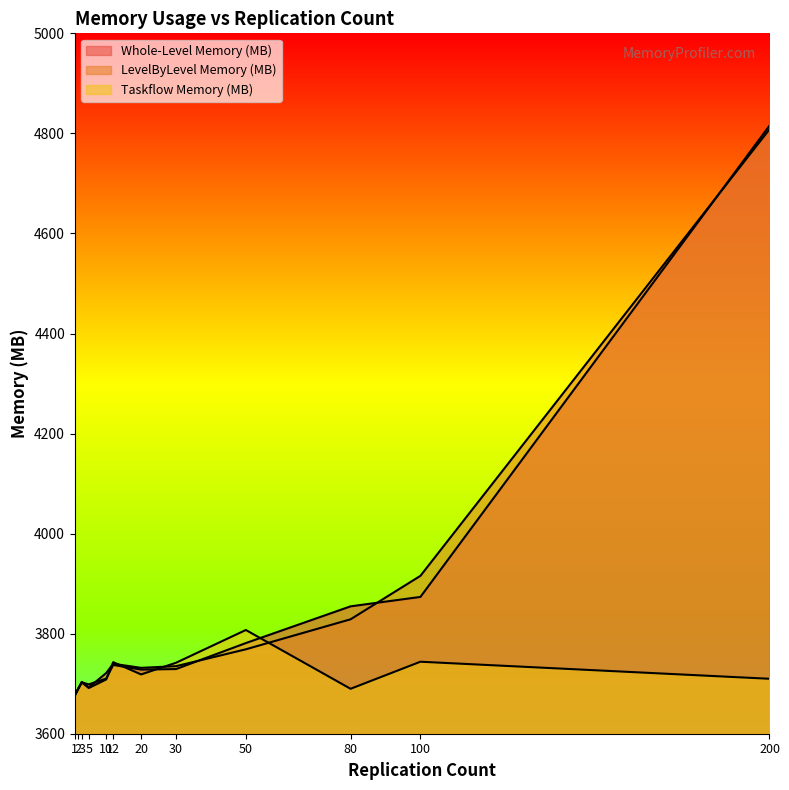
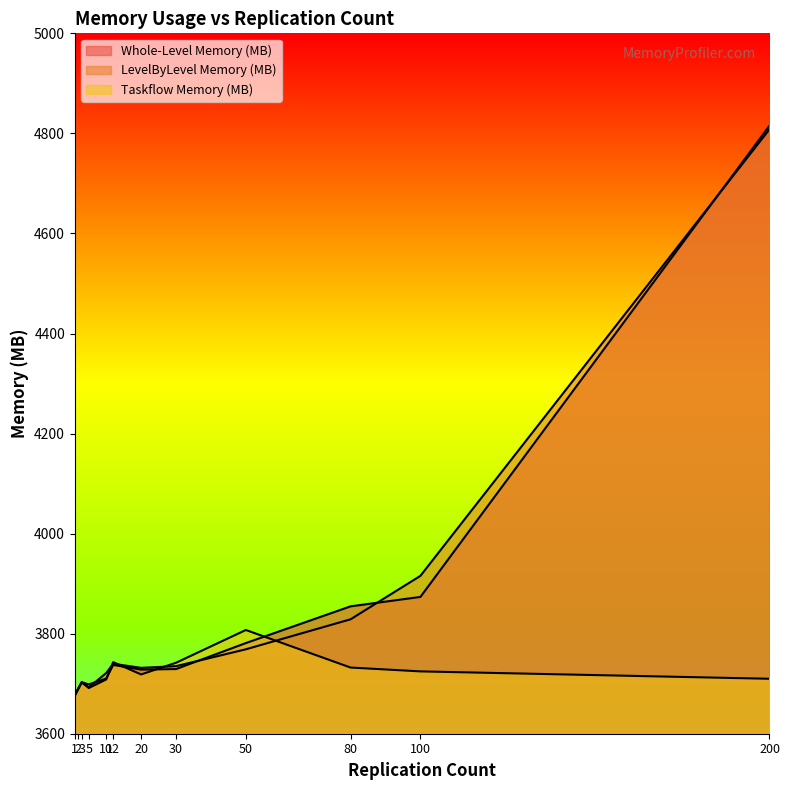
Taskflow Memory (MB), 80: 3690 -> 3730
Taskflow Memory (MB), 100: 3740 -> 3720
